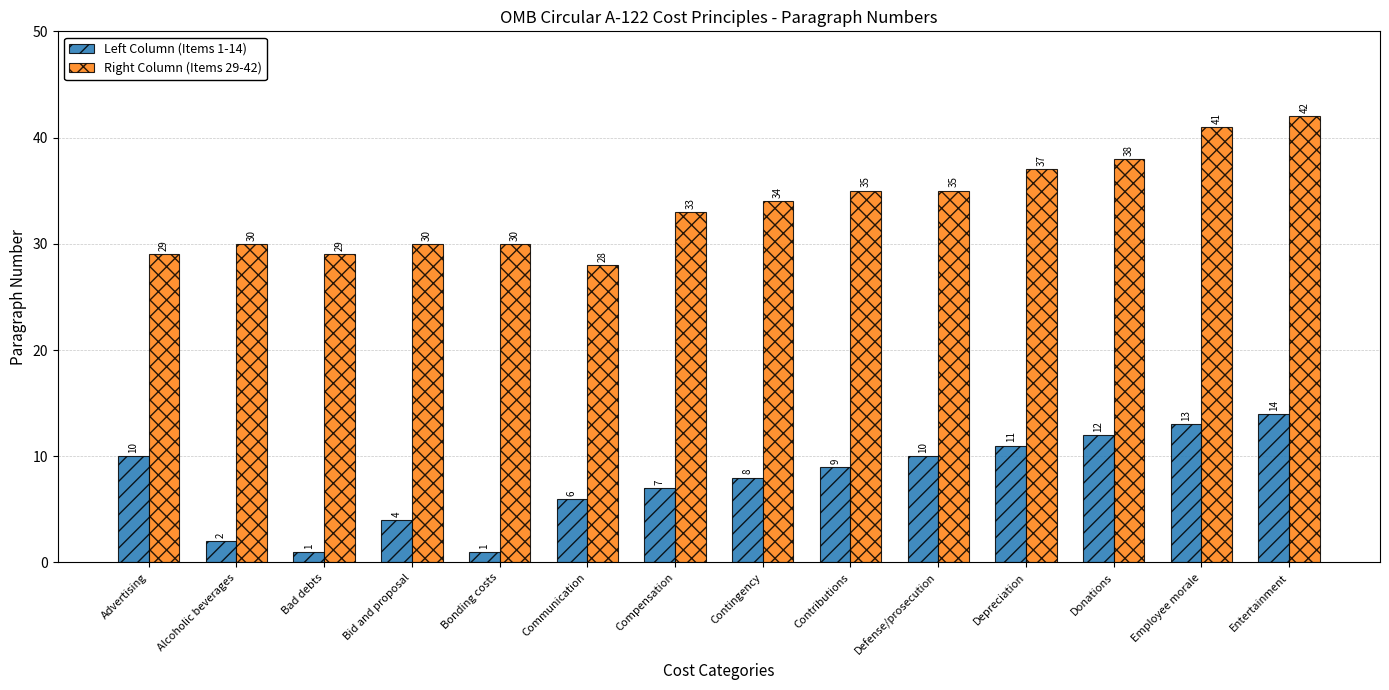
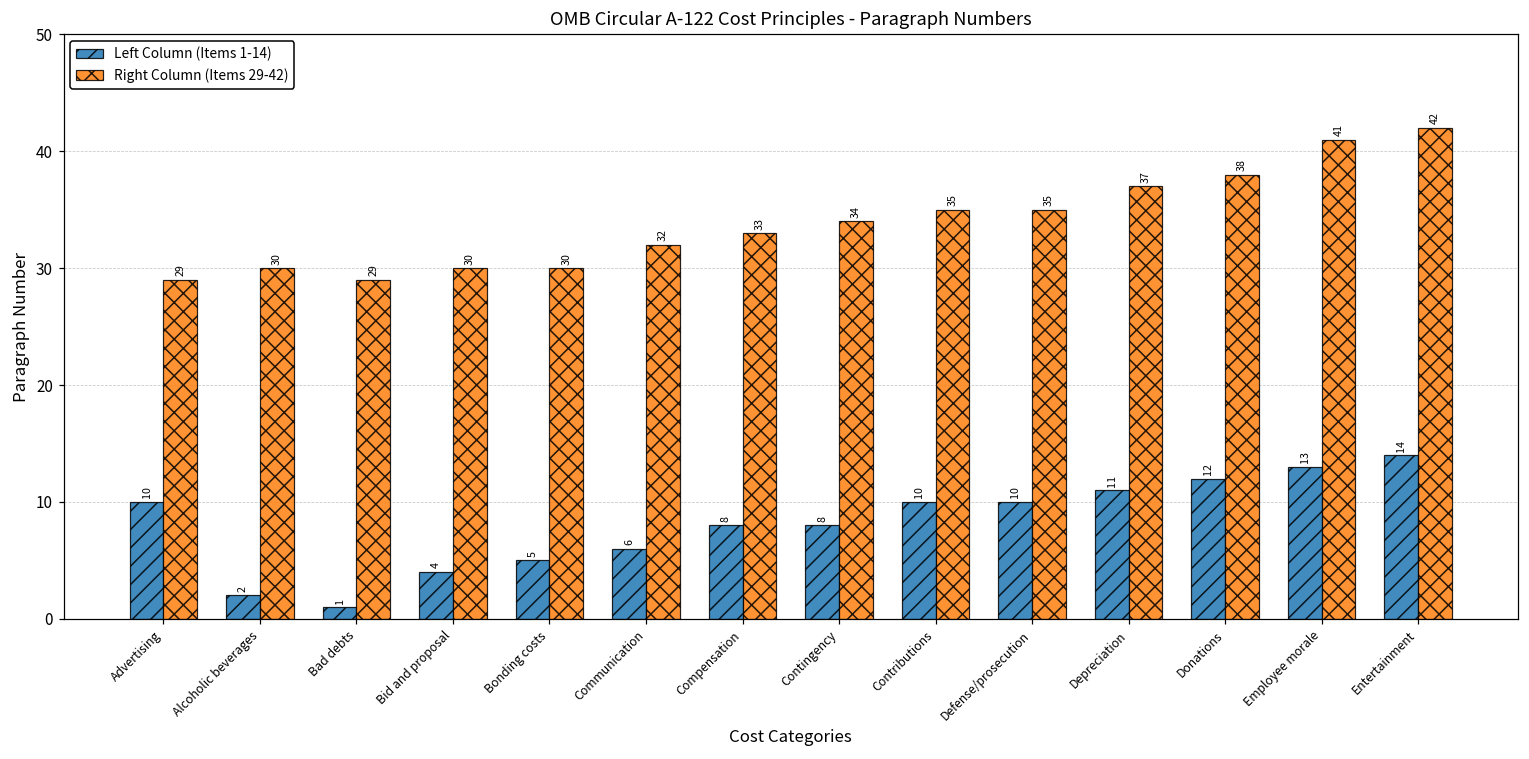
Left Column (Items 1-14), Bonding costs: 1 -> 5
Right Column (Items 29-42), Communication: 28 -> 32
Left Column (Items 1-14), Compensation: 7 -> 8
Left Column (Items 1-14), Contributions: 9 -> 10
